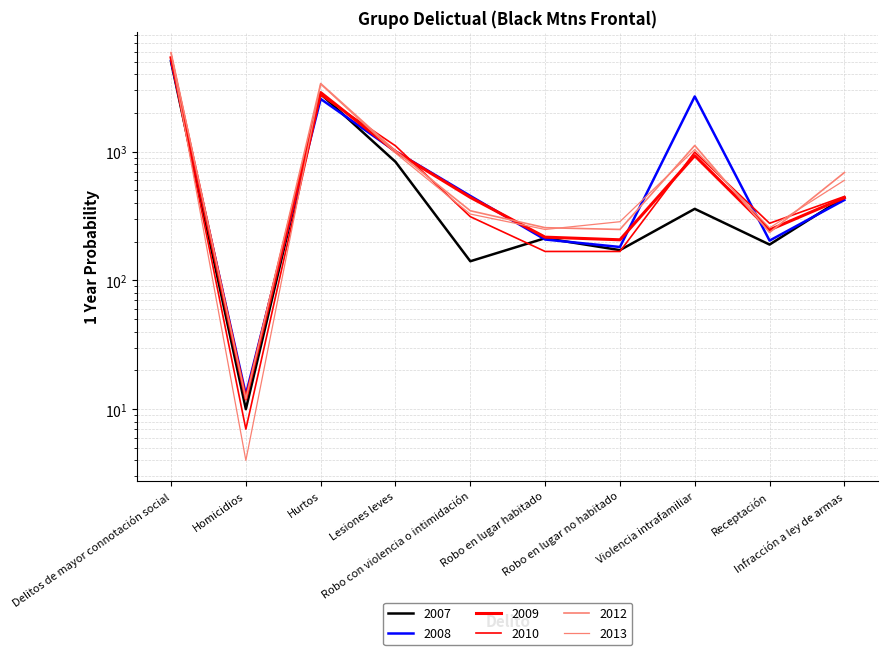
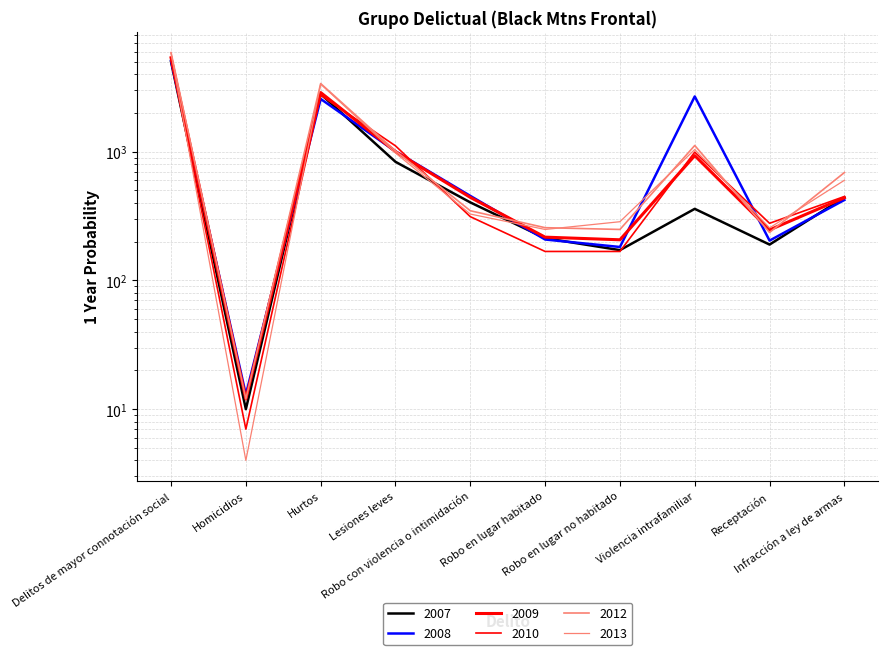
2007, Robo con violencia o intimidación: 140 -> 400
